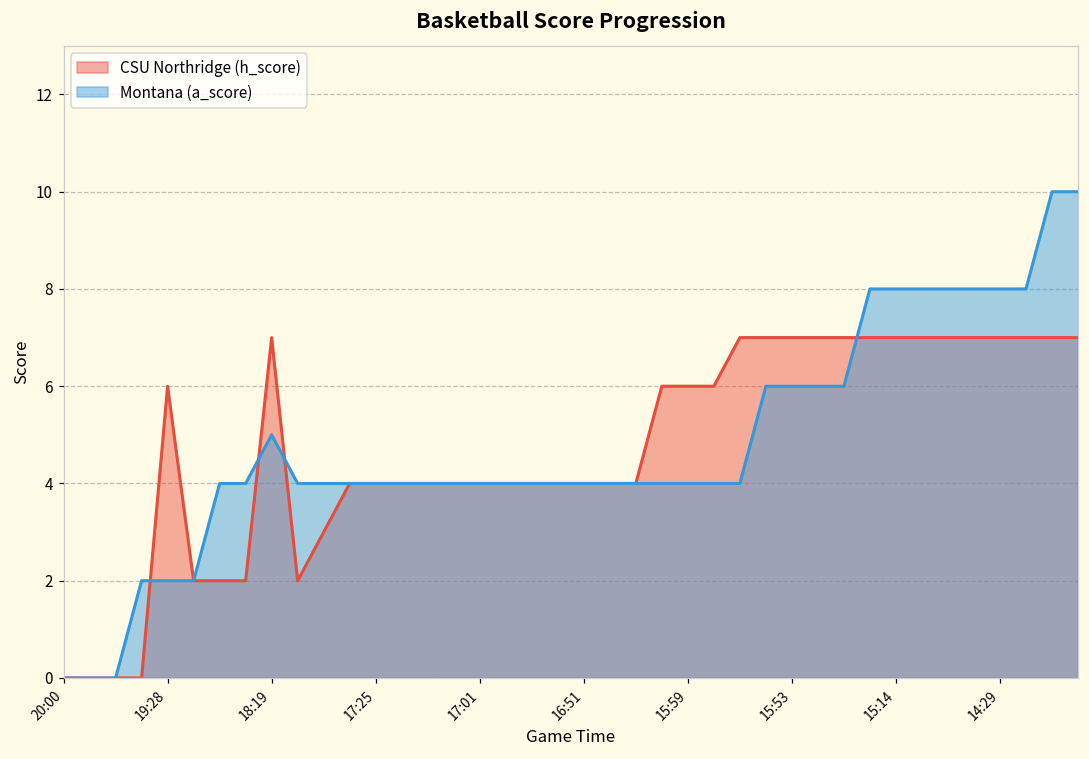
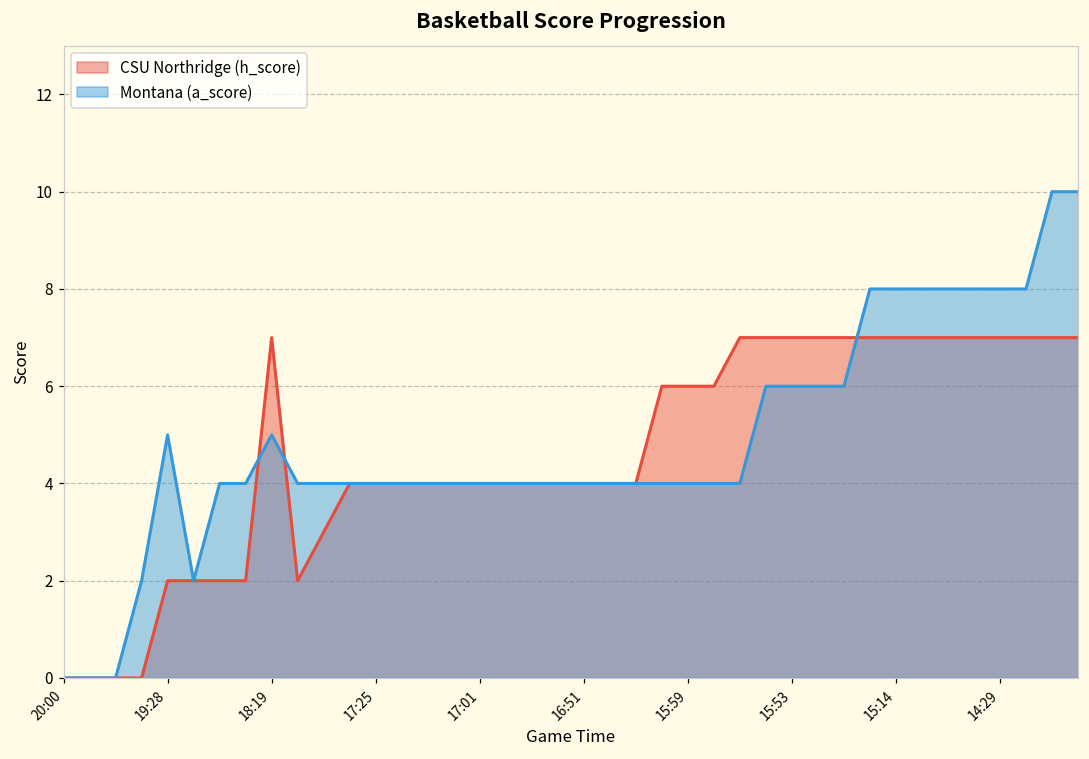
CSU Northridge (h_score), 19:28: 6 -> 2
Montana (a_score), 19:28: 2 -> 5
